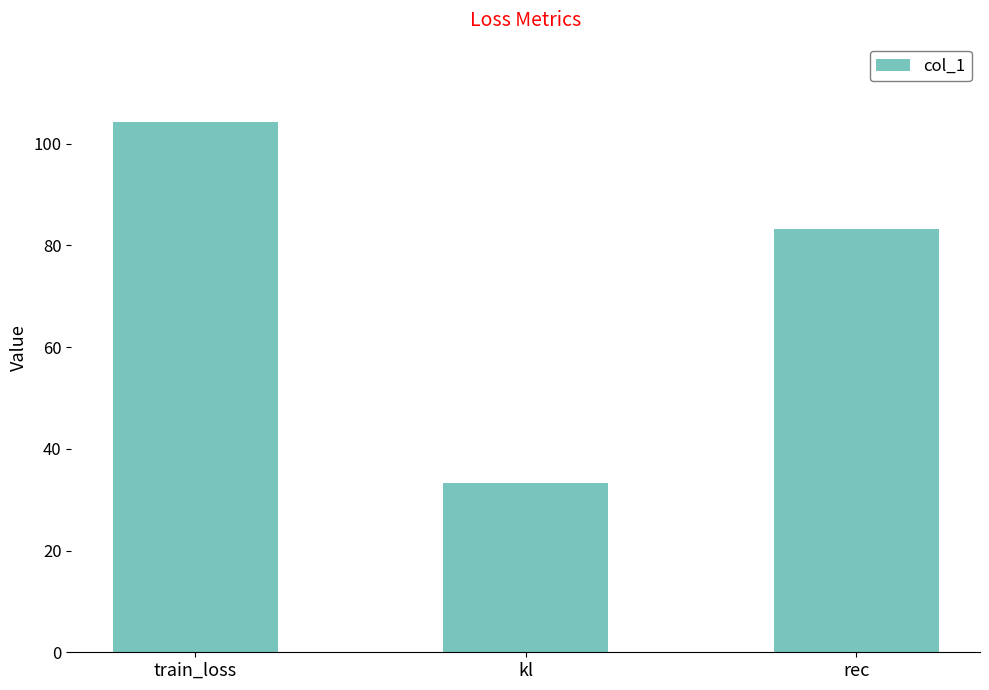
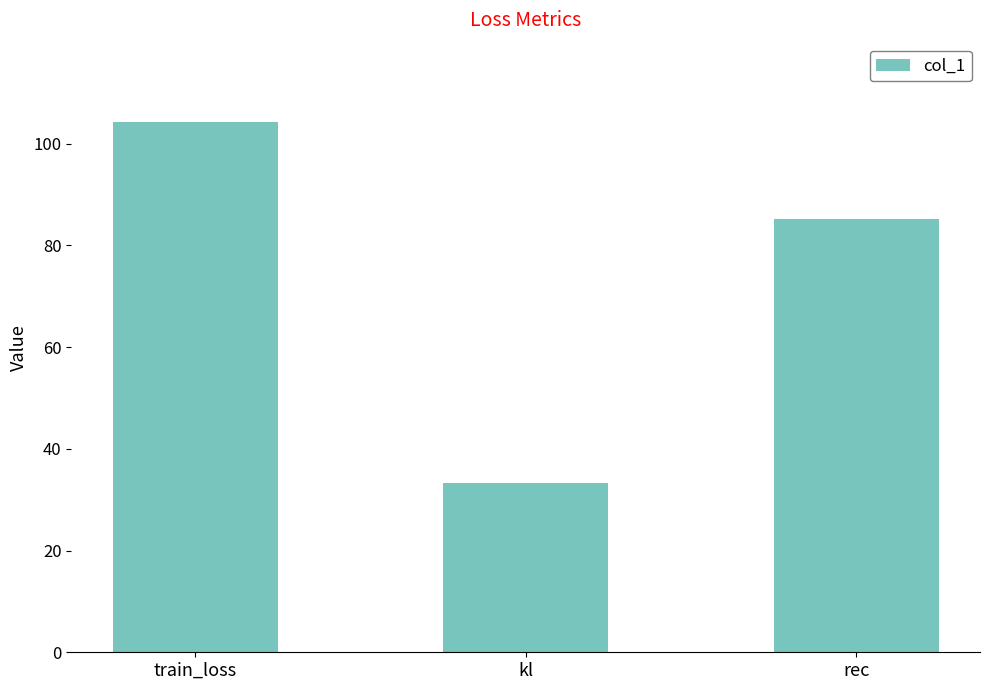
rec: 83 -> 85
